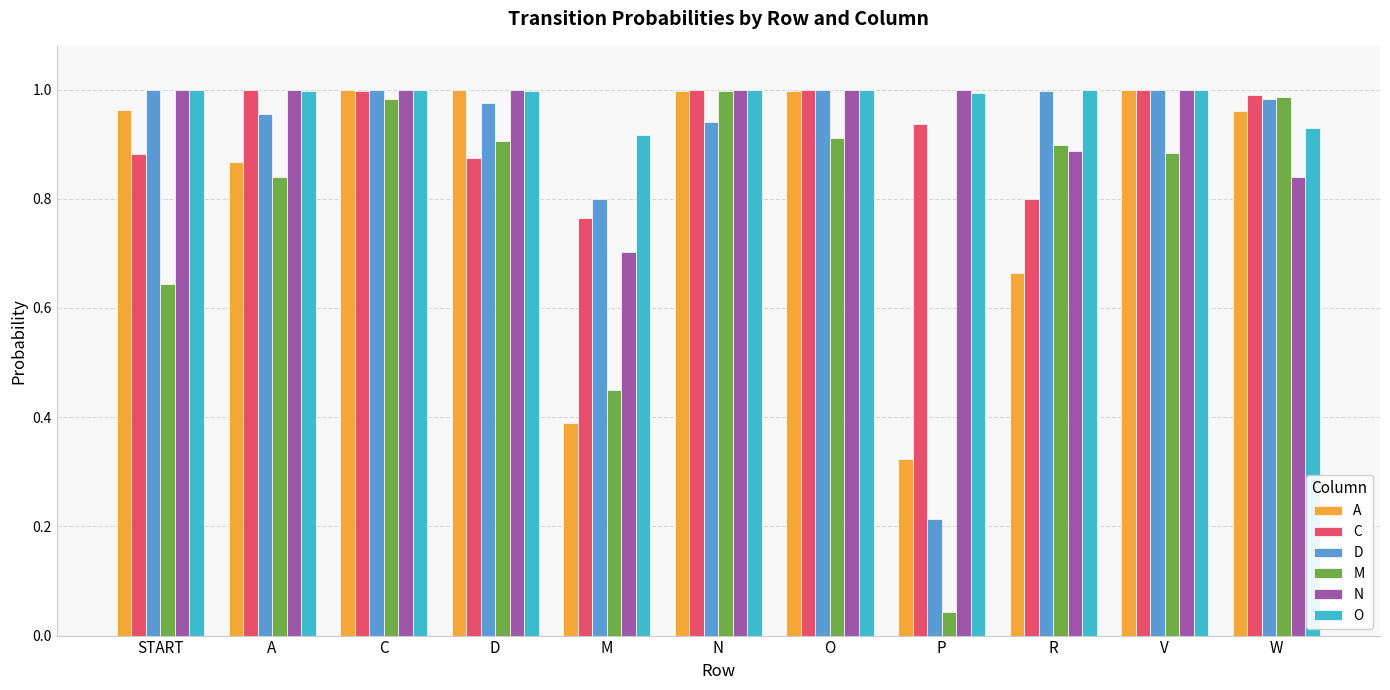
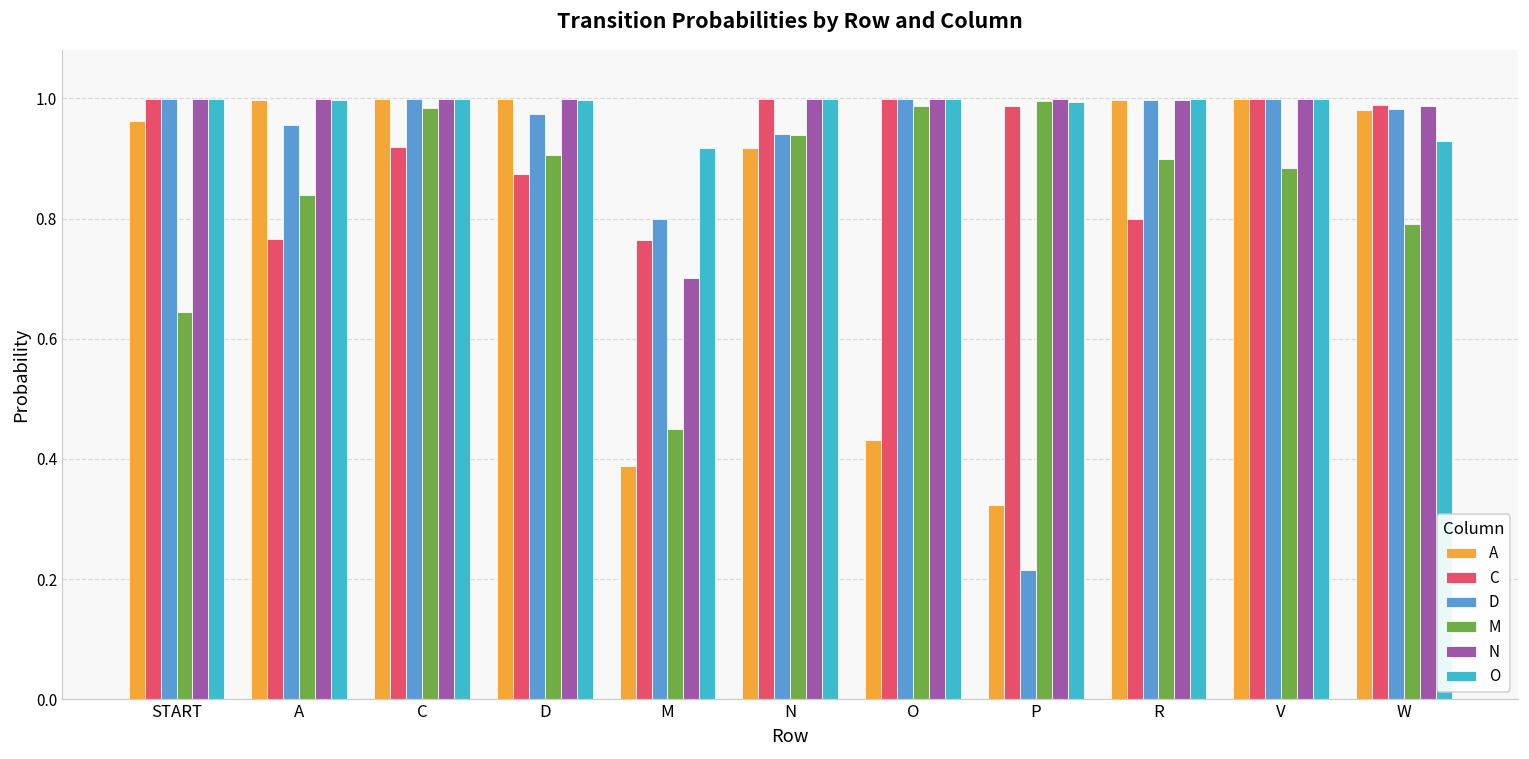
C, START: 0.88 -> 1.00
A, A: 0.87 -> 1.00
C, A: 1.00 -> 0.77
C, C: 1.00 -> 0.92
A, N: 1.00 -> 0.92
M, N: 1.00 -> 0.94
A, O: 1.00 -> 0.43
M, O: 0.91 -> 0.99
C, P: 0.94 -> 0.99
M, P: 0.04 -> 1.00
A, R: 0.66 -> 1.00
N, R: 0.89 -> 1.00
A, W: 0.96 -> 0.98
M, W: 0.99 -> 0.79
N, W: 0.84 -> 0.99
